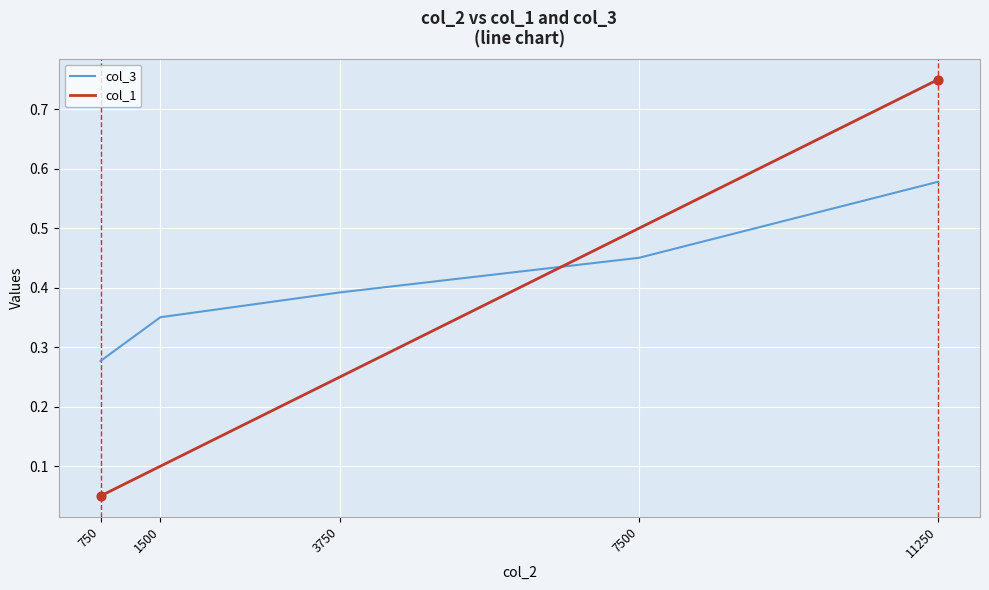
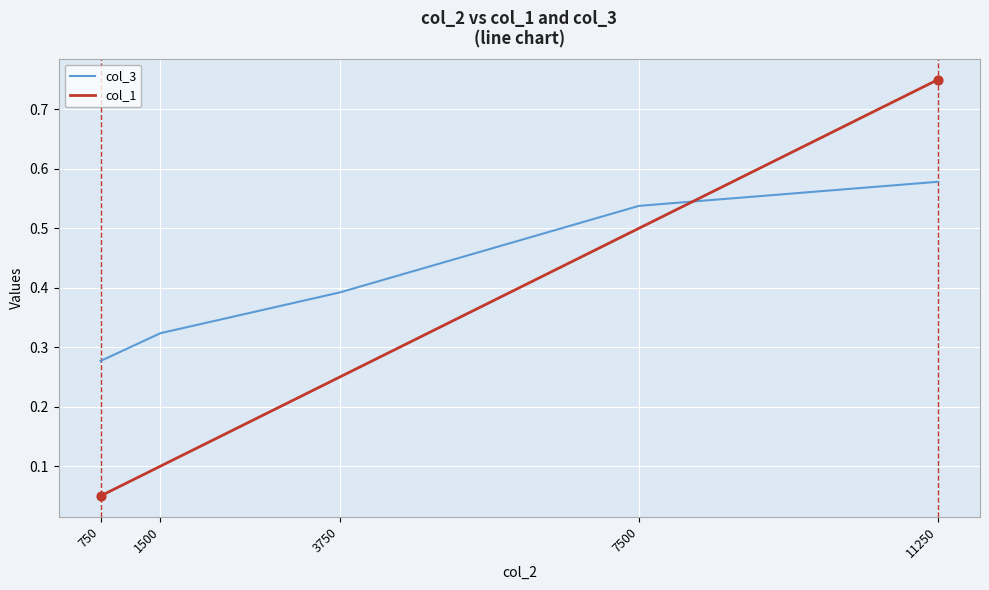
col_3, 1500: 0.35 -> 0.32
col_3, 7500: 0.45 -> 0.54
